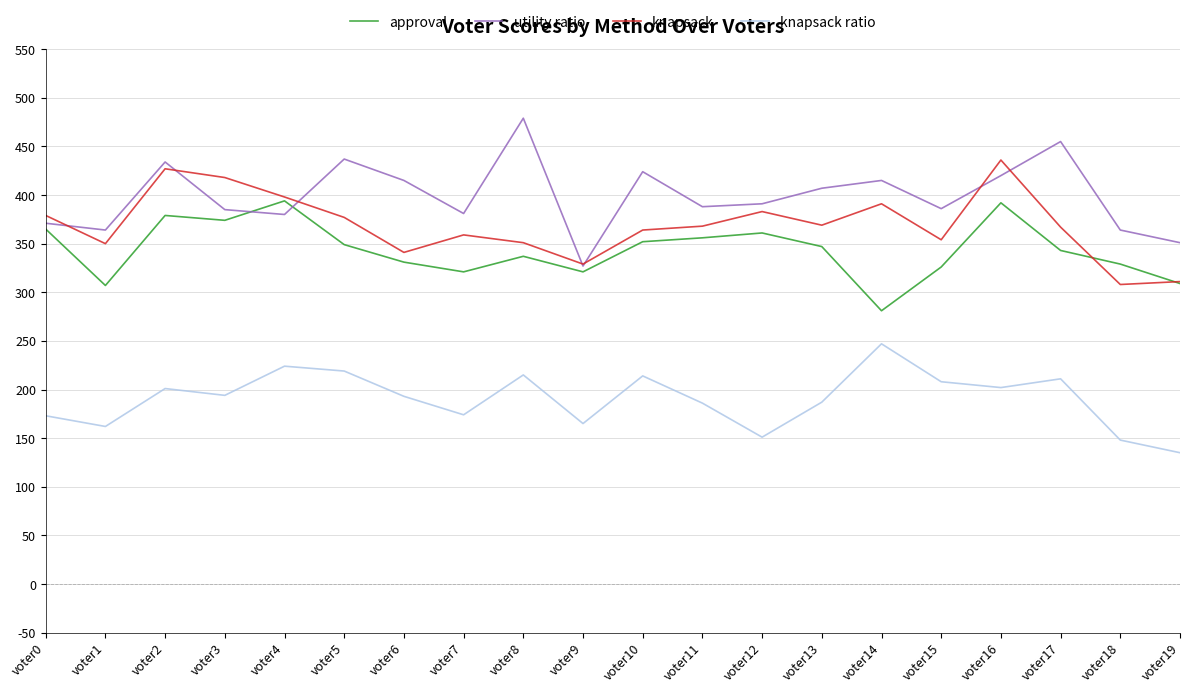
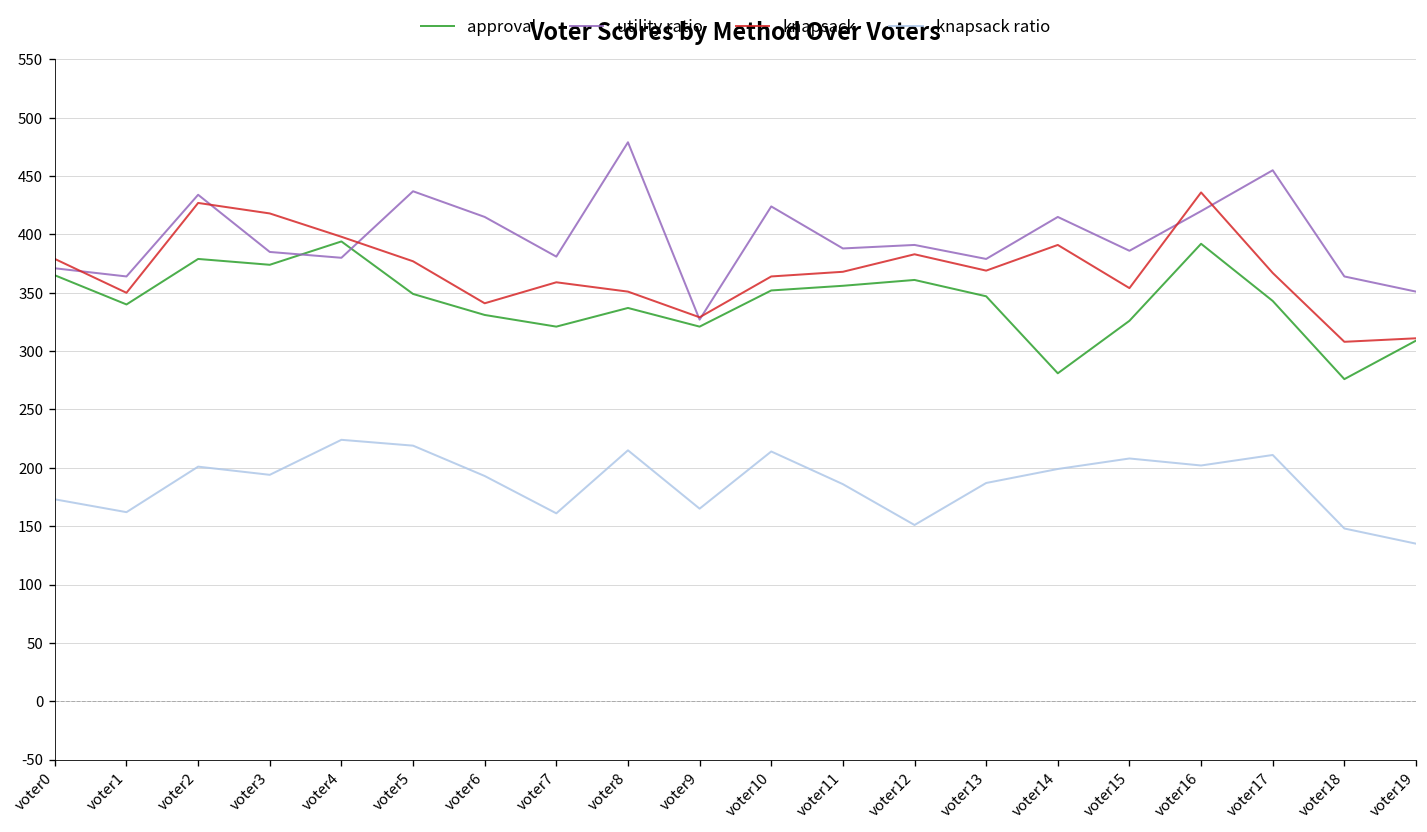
approval, voter1: 310 -> 340
knapsack ratio, voter7: 170 -> 160
utility ratio, voter13: 410 -> 380
knapsack ratio, voter14: 250 -> 200
approval, voter18: 330 -> 280
